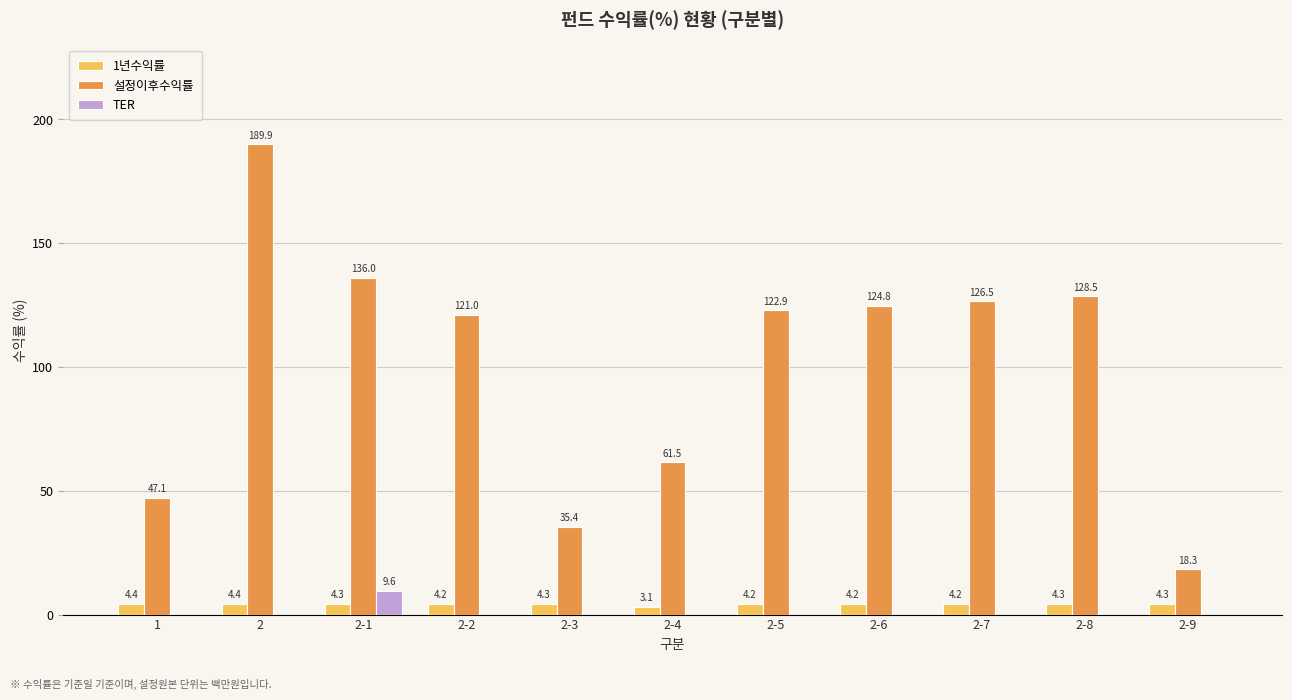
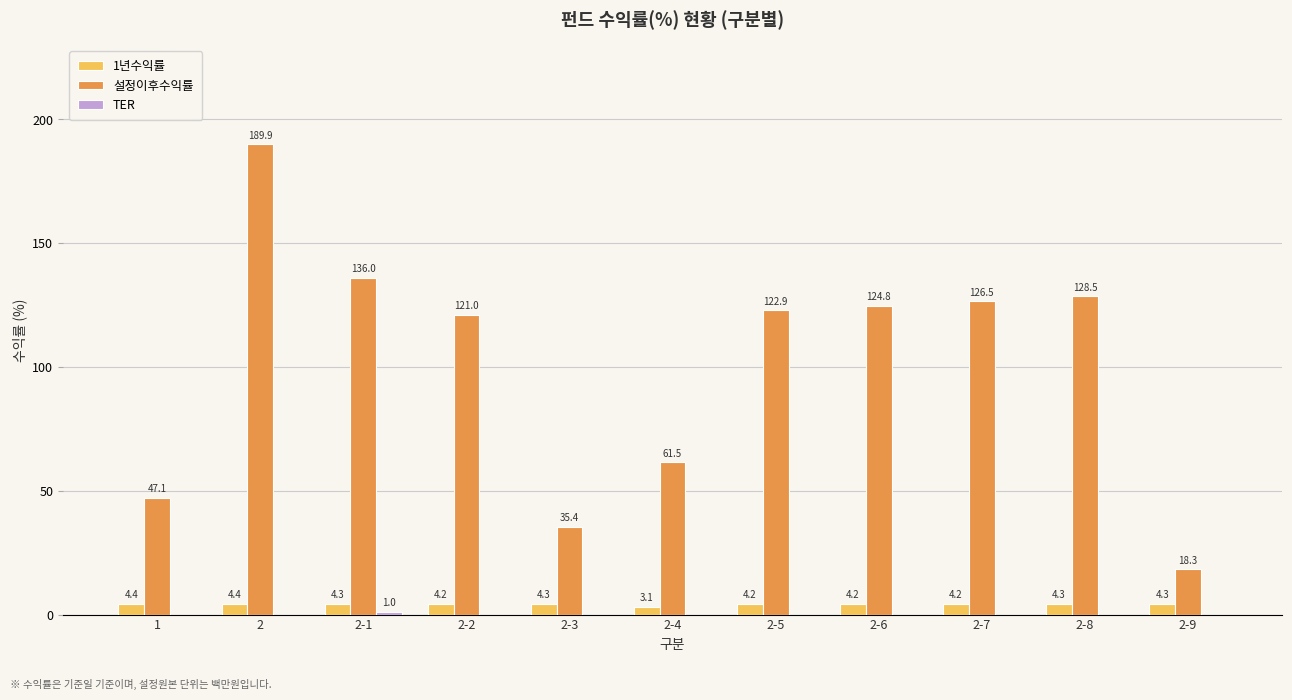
TER, 2-1: 9.6 -> 1.0
